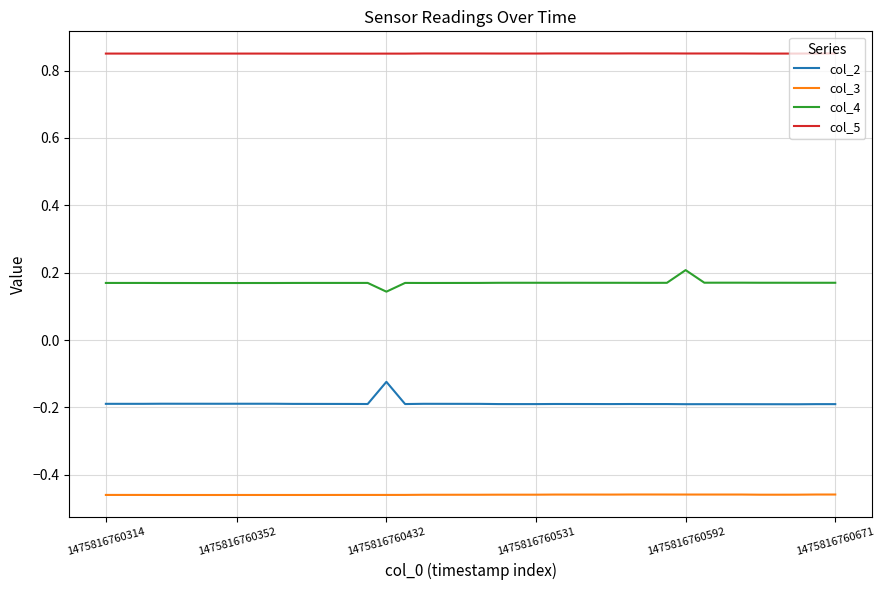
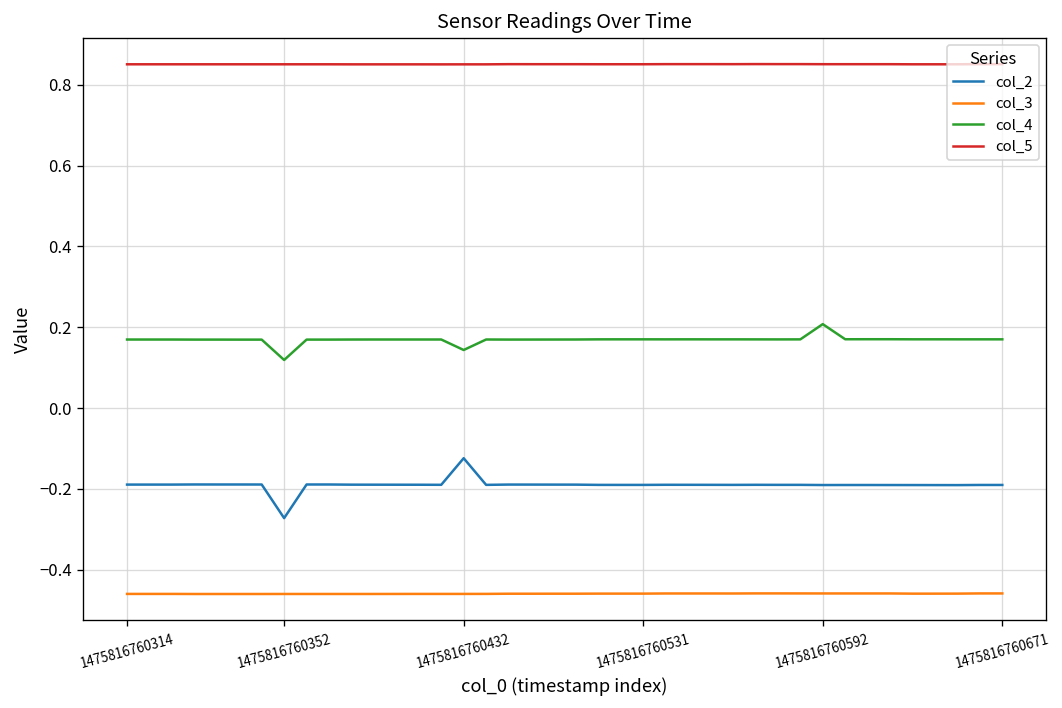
col_2, 1475816760352: -0.19 -> -0.27
col_4, 1475816760352: 0.17 -> 0.12
